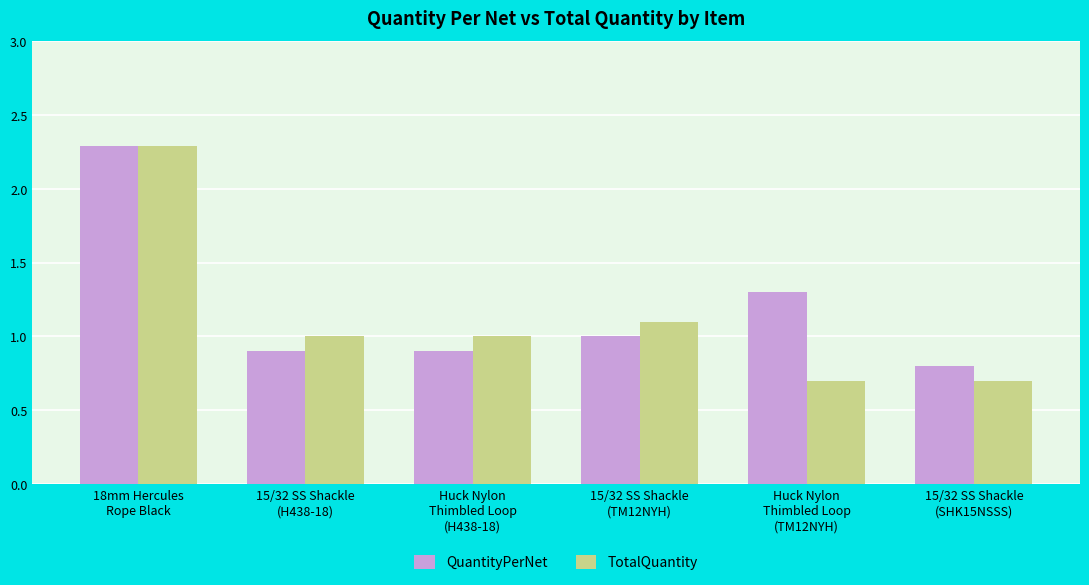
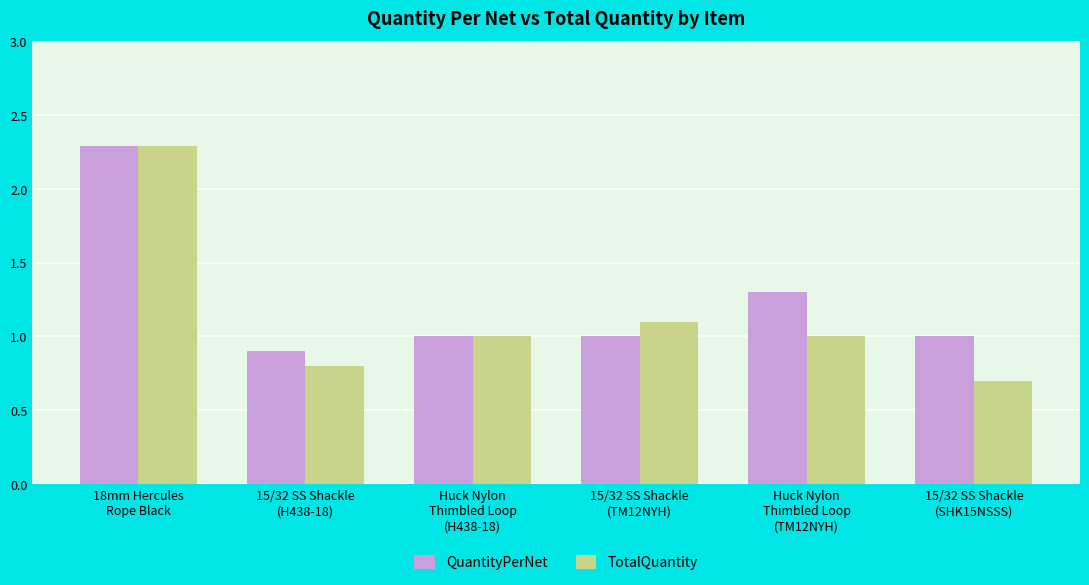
TotalQuantity, 15/32 SS Shackle (H438-18): 1.0 -> 0.8
QuantityPerNet, Huck Nylon Thimbled Loop (H438-18): 0.9 -> 1.0
TotalQuantity, Huck Nylon Thimbled Loop (TM12NYH): 0.7 -> 1.0
QuantityPerNet, 15/32 SS Shackle (SHK15NSSS): 0.8 -> 1.0
